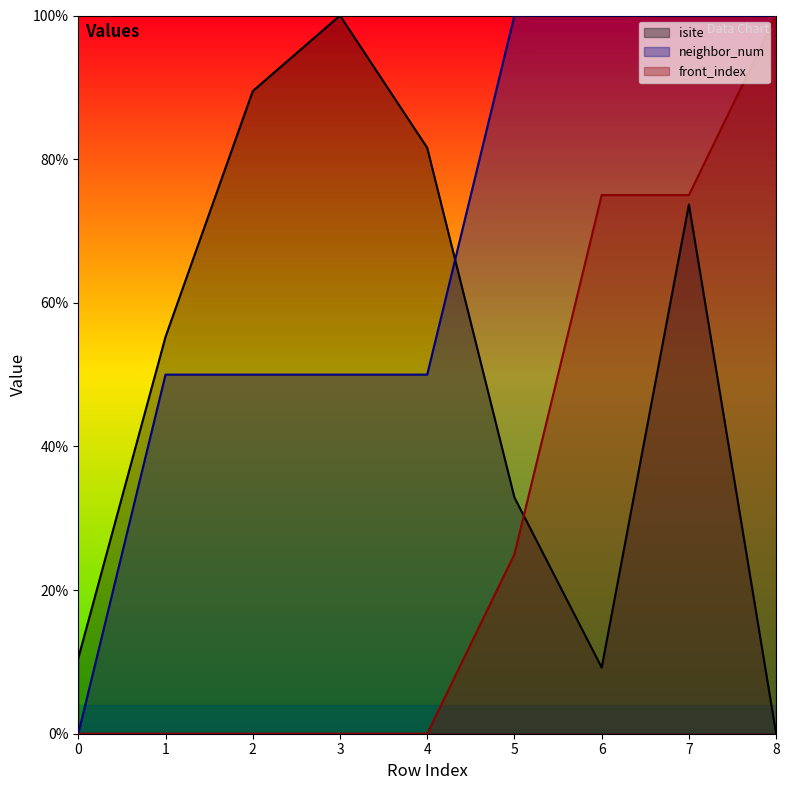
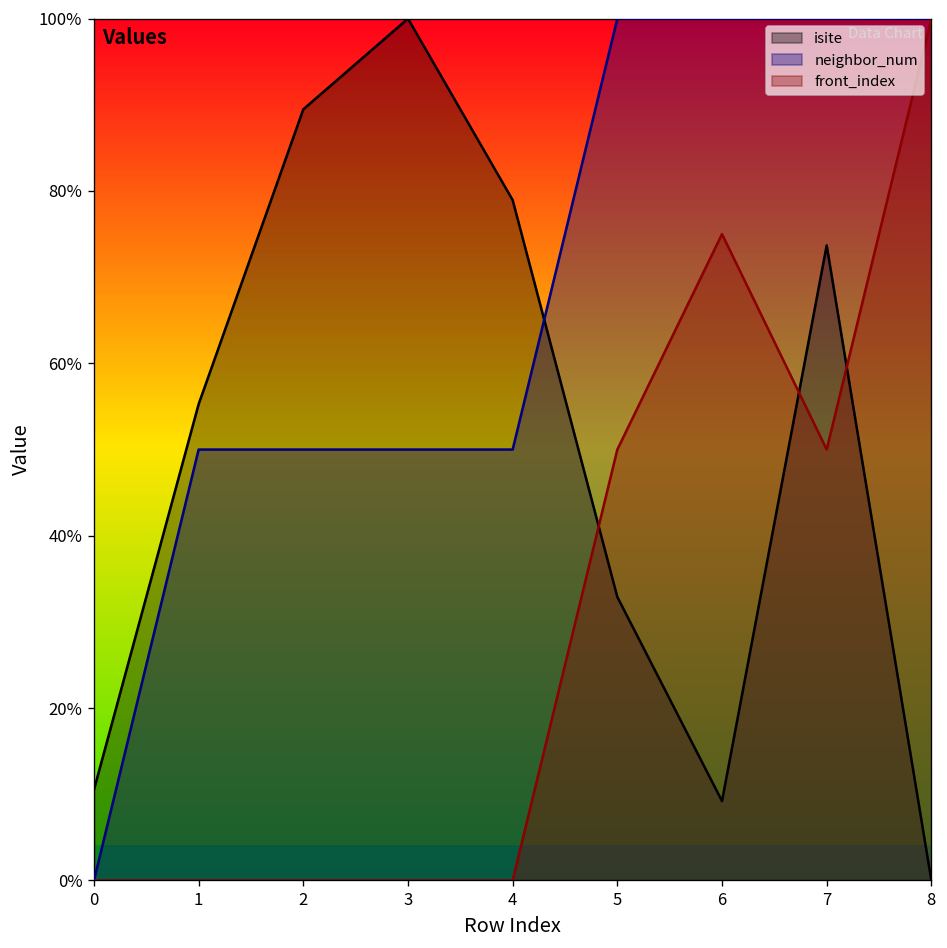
isite, 4: 82% -> 79%
front_index, 5: 25% -> 50%
front_index, 7: 75% -> 50%
